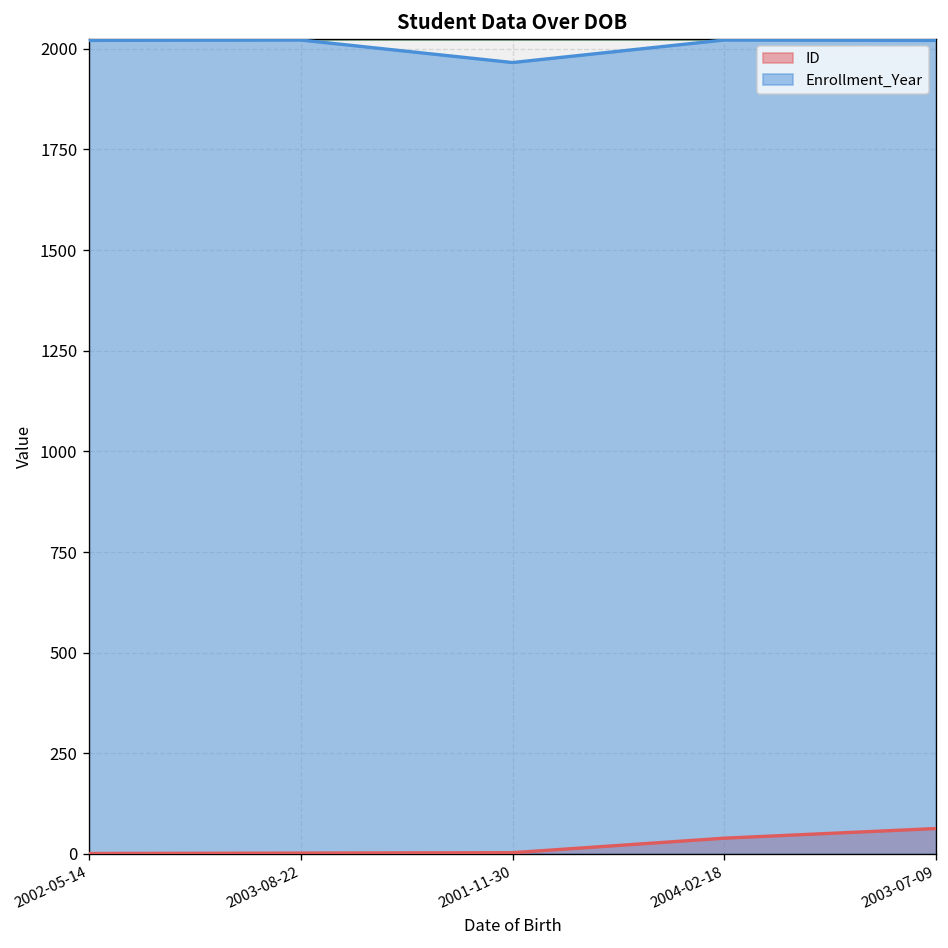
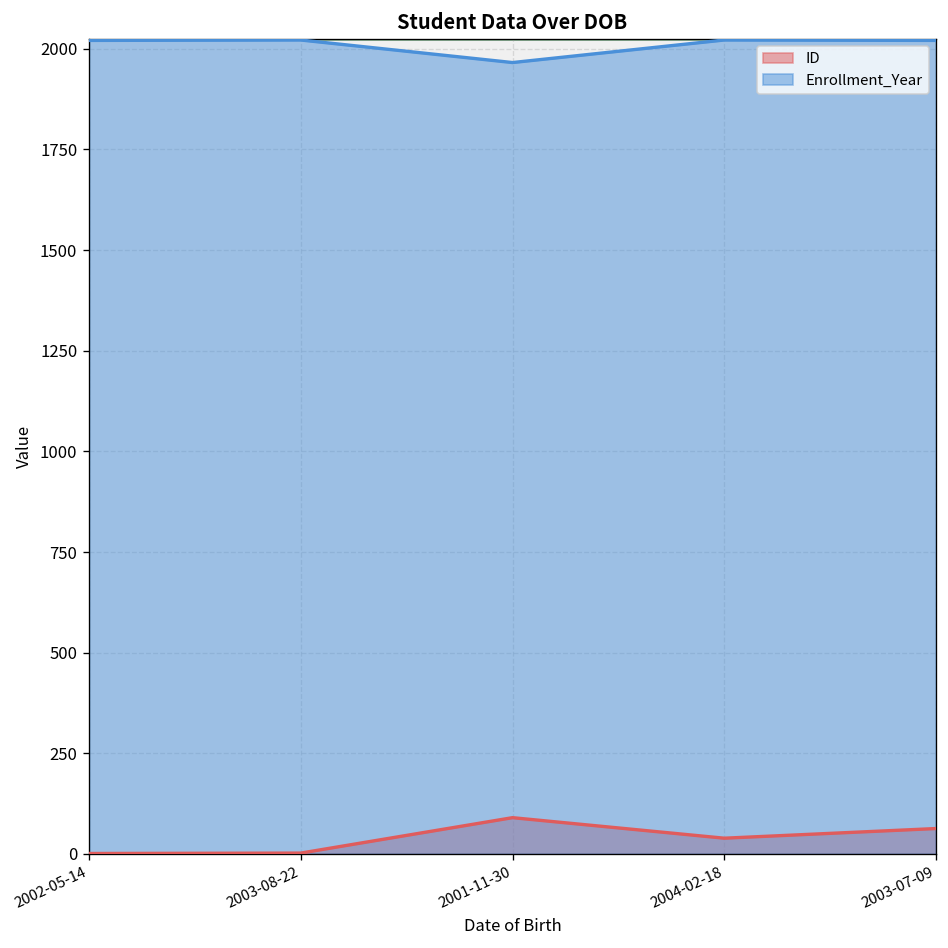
ID, 2001-11-30: 0 -> 90
